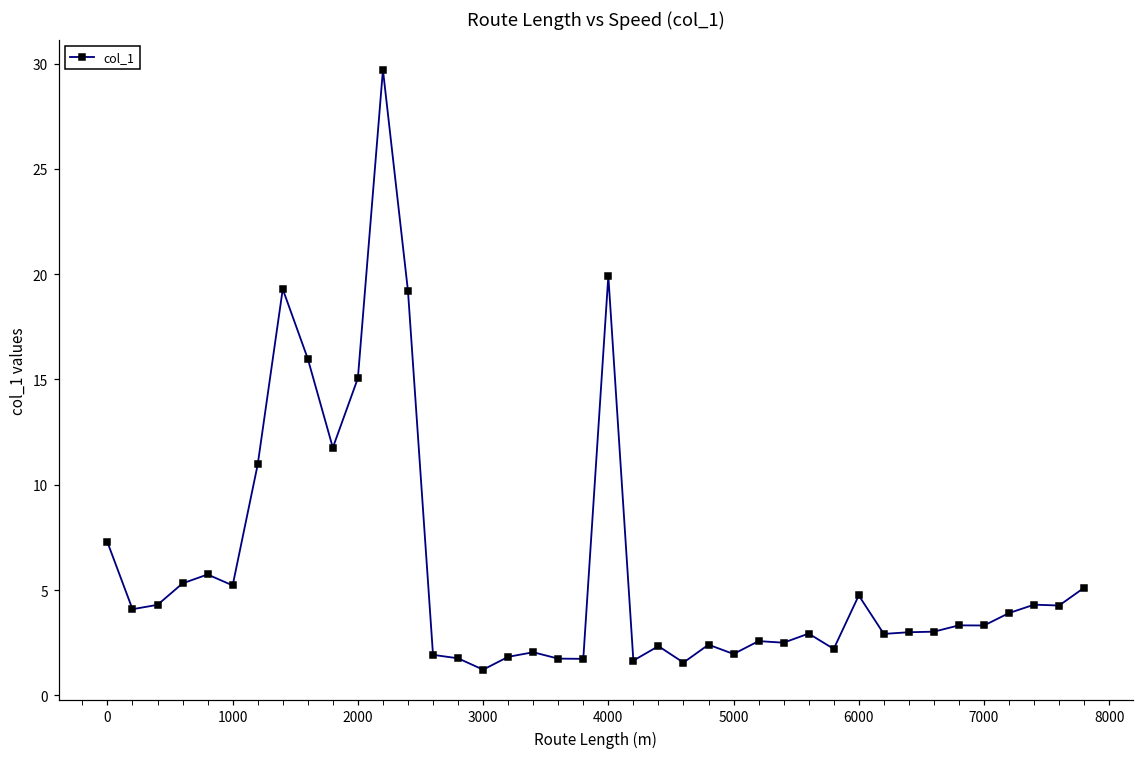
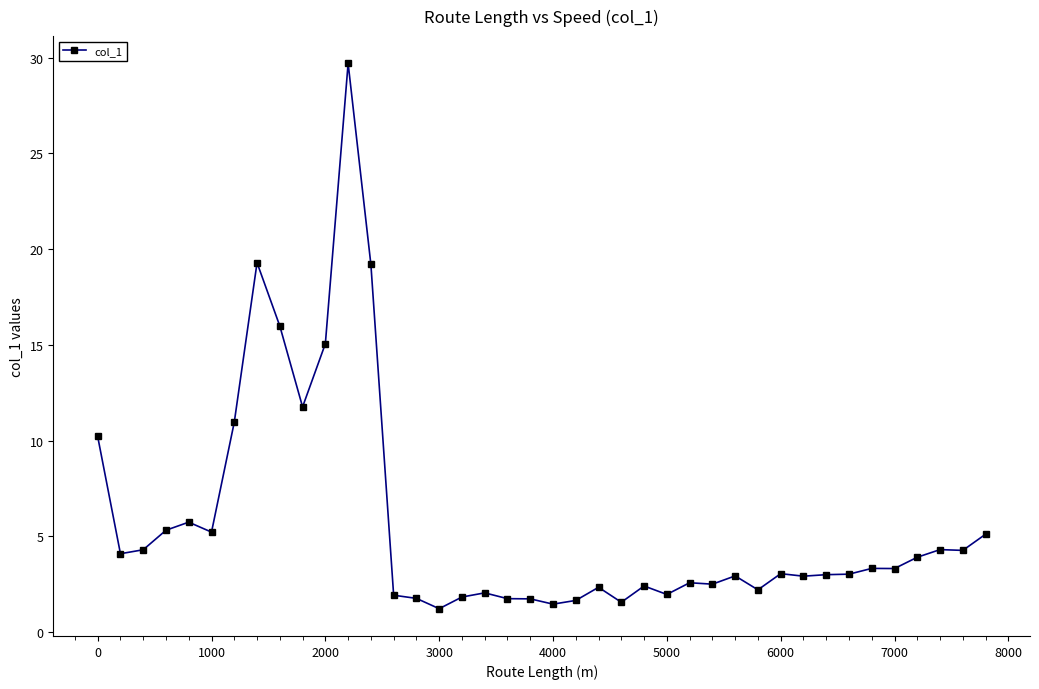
0: 7.3 -> 10.2
4000: 19.9 -> 1.5
6000: 4.7 -> 3.1
